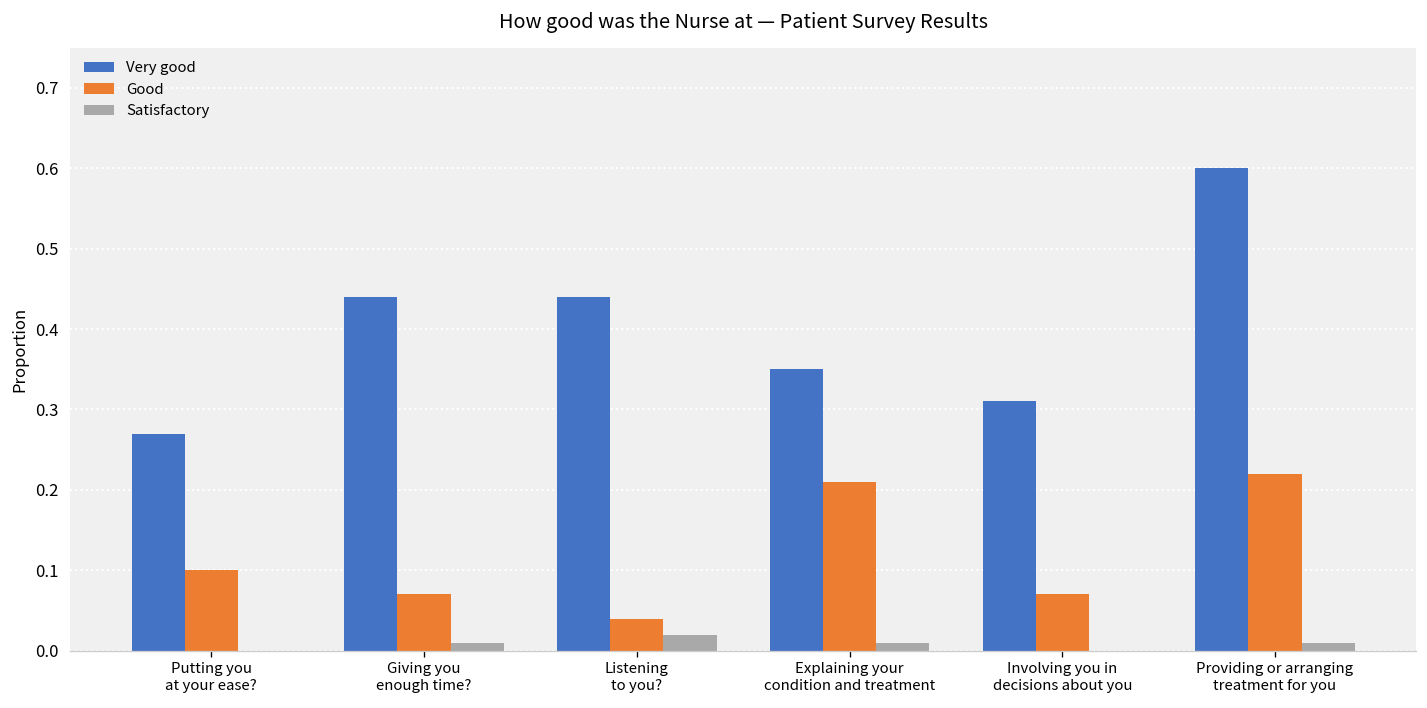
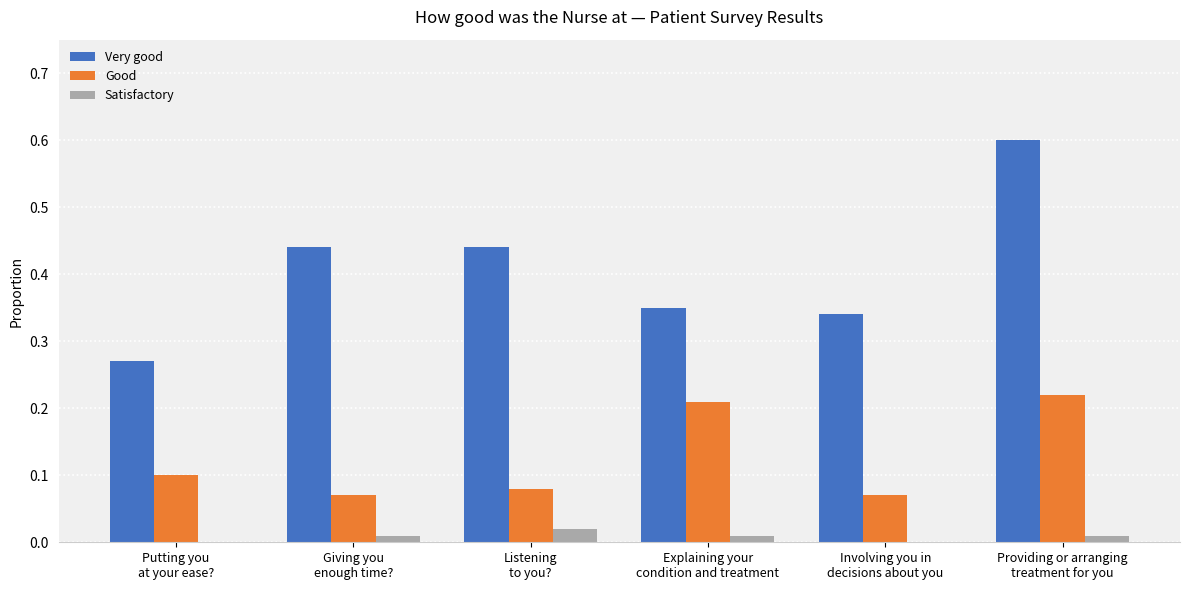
Good, Listening to you?: 0.04 -> 0.08
Very good, Involving you in decisions about you: 0.31 -> 0.34
